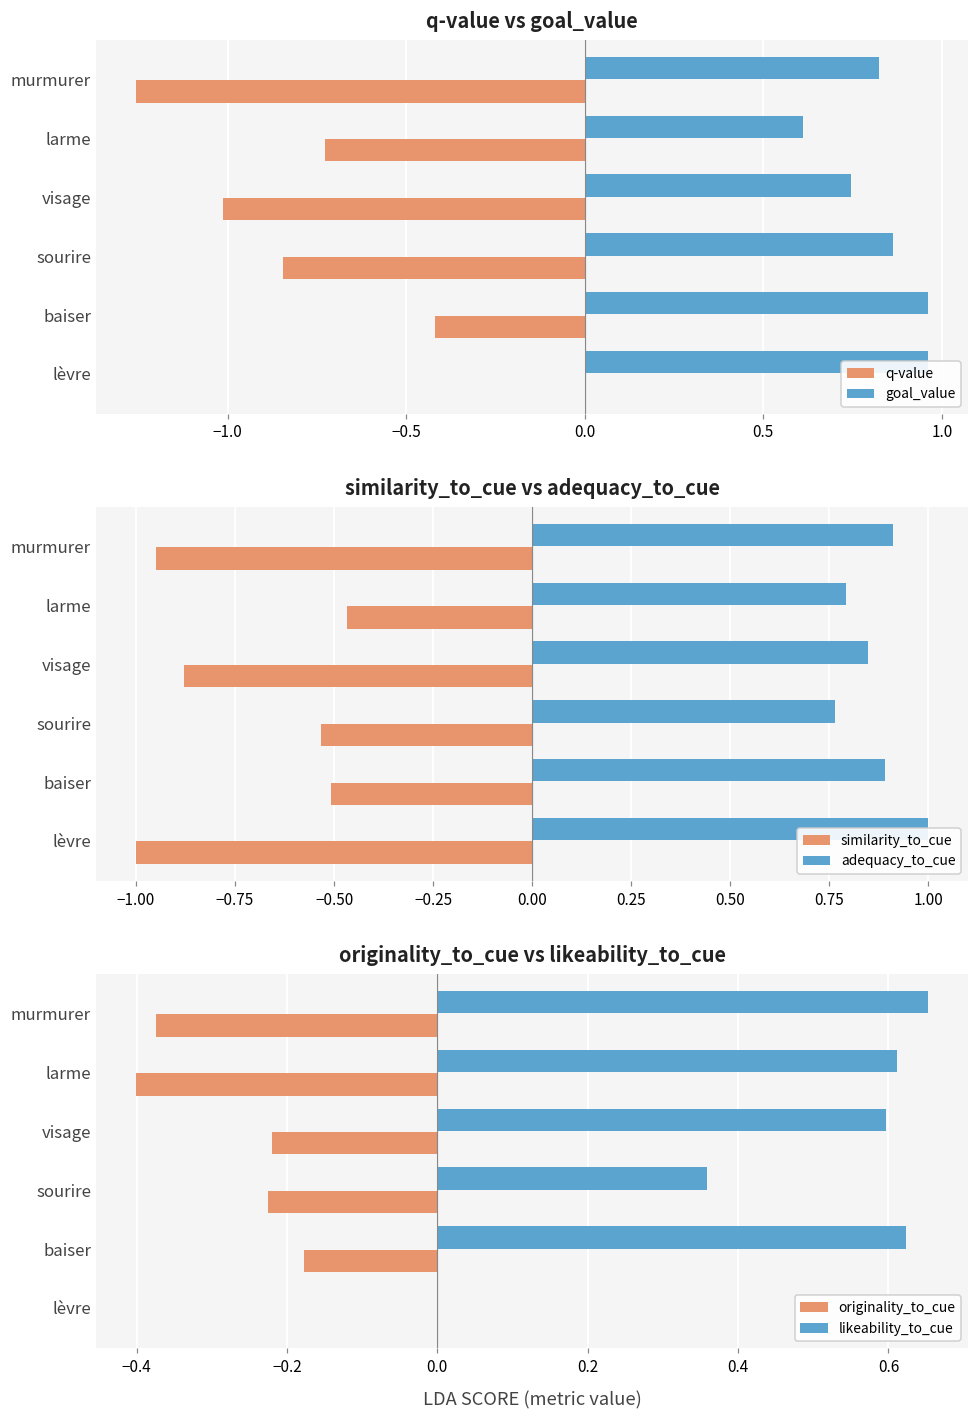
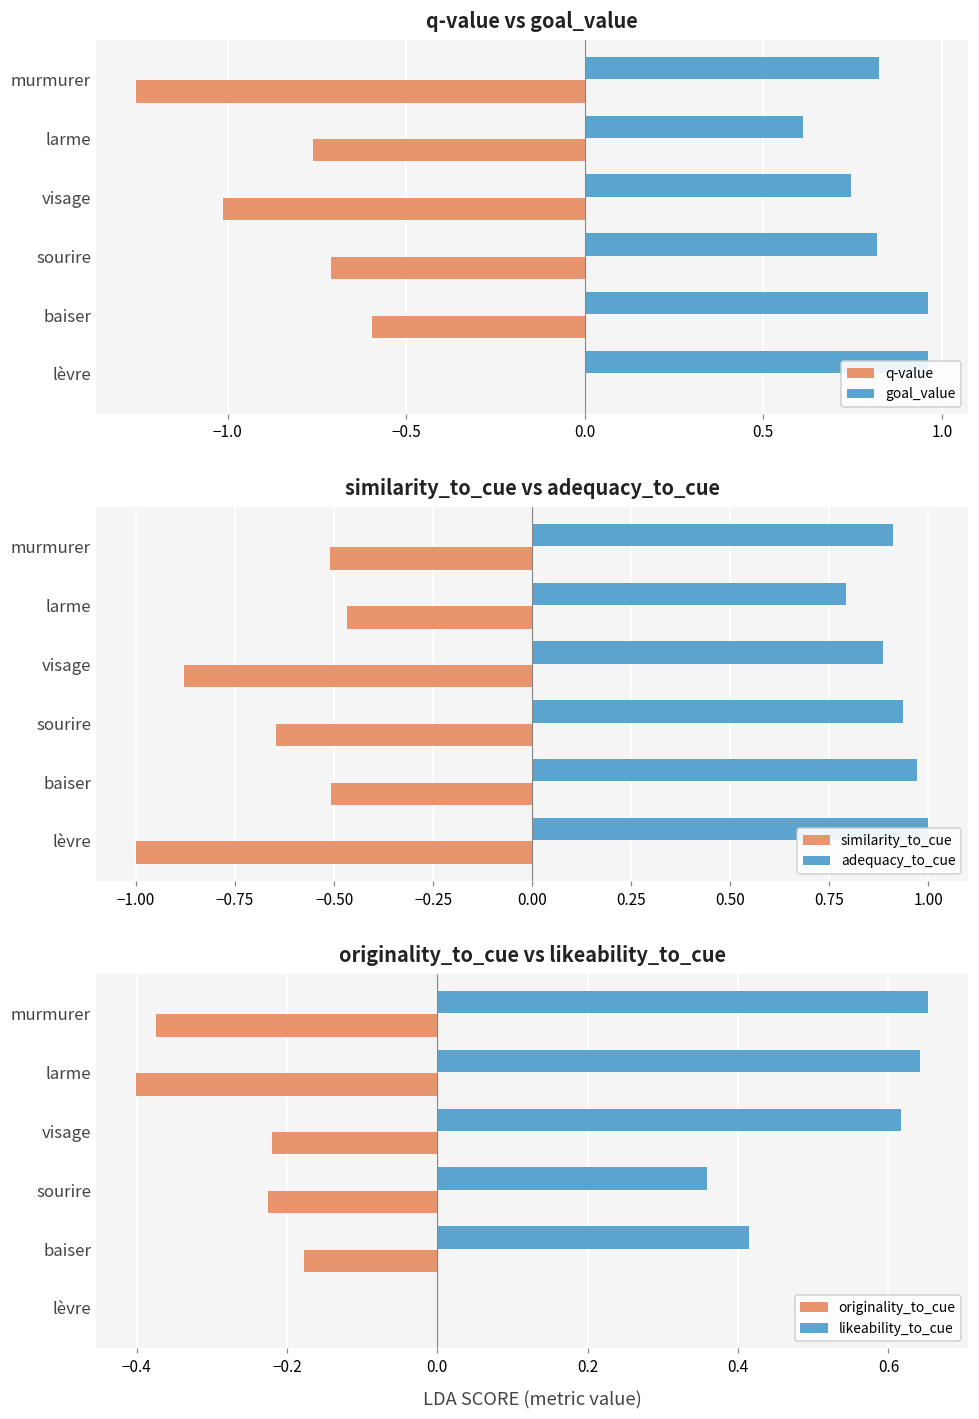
q-value vs goal_value, q-value, larme: -0.73 -> -0.76
q-value vs goal_value, goal_value, sourire: 0.86 -> 0.82
q-value vs goal_value, q-value, sourire: -0.84 -> -0.71
q-value vs goal_value, q-value, baiser: -0.42 -> -0.60
similarity_to_cue vs adequacy_to_cue, similarity_to_cue, murmurer: -0.95 -> -0.51
similarity_to_cue vs adequacy_to_cue, adequacy_to_cue, visage: 0.85 -> 0.88
similarity_to_cue vs adequacy_to_cue, adequacy_to_cue, sourire: 0.76 -> 0.94
similarity_to_cue vs adequacy_to_cue, similarity_to_cue, sourire: -0.53 -> -0.65
similarity_to_cue vs adequacy_to_cue, adequacy_to_cue, baiser: 0.89 -> 0.97
originality_to_cue vs likeability_to_cue, likeability_to_cue, larme: 0.61 -> 0.64
originality_to_cue vs likeability_to_cue, likeability_to_cue, visage: 0.60 -> 0.62
originality_to_cue vs likeability_to_cue, likeability_to_cue, baiser: 0.62 -> 0.41
